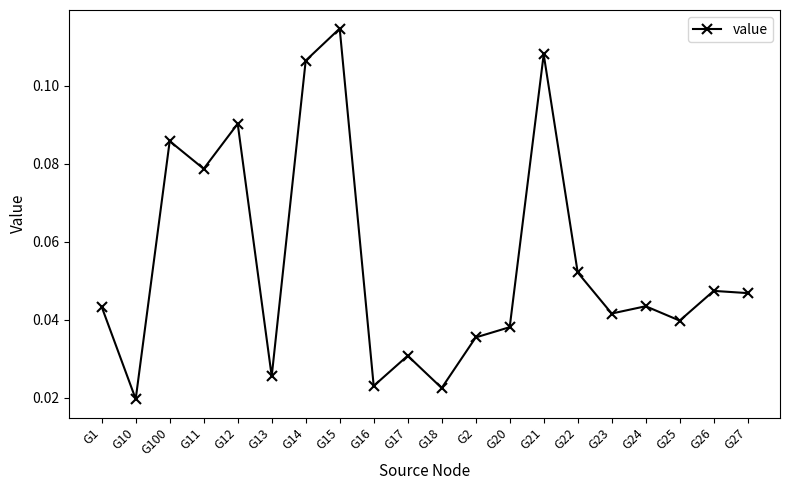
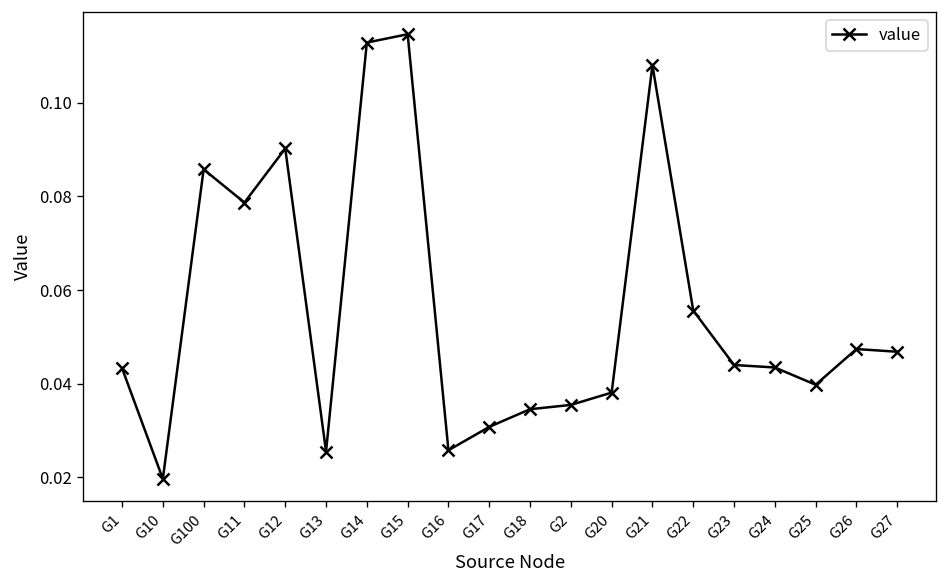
G14: 0.106 -> 0.113
G16: 0.023 -> 0.026
G18: 0.023 -> 0.035
G22: 0.052 -> 0.056
G23: 0.042 -> 0.044
